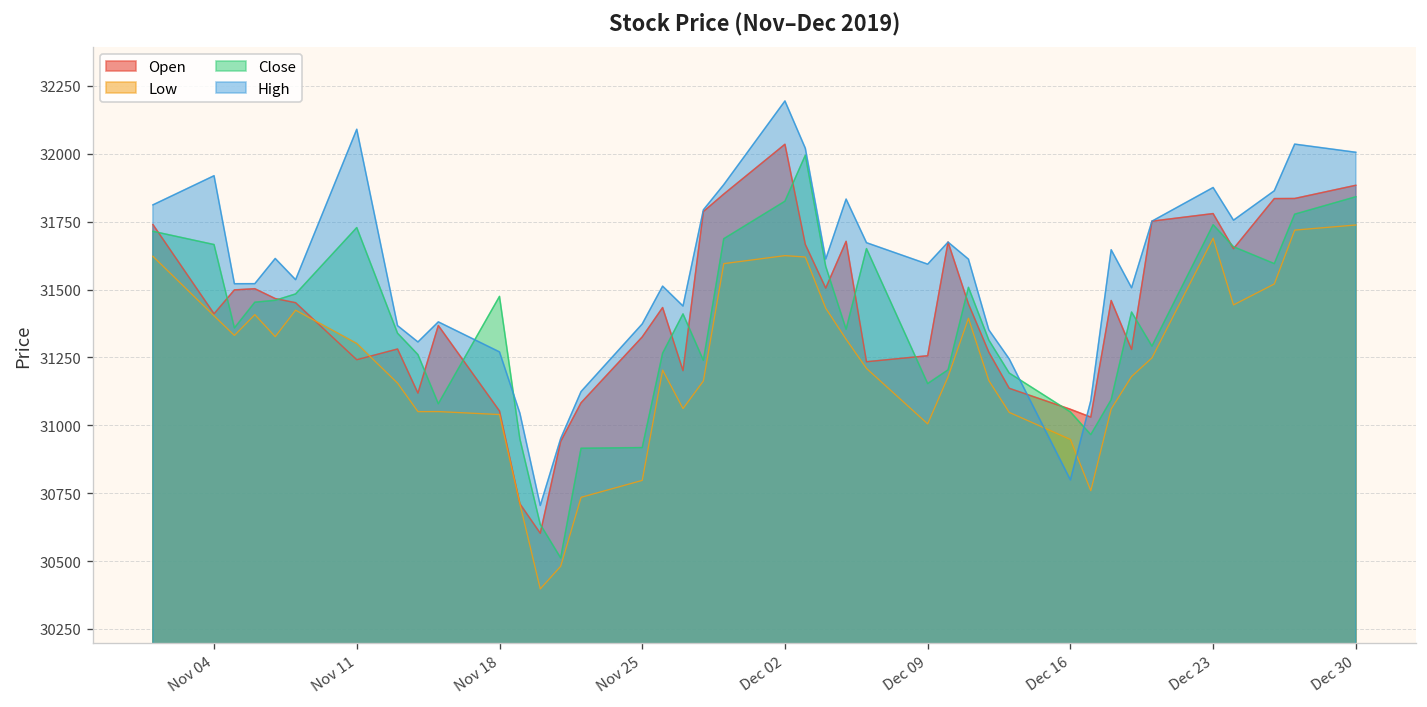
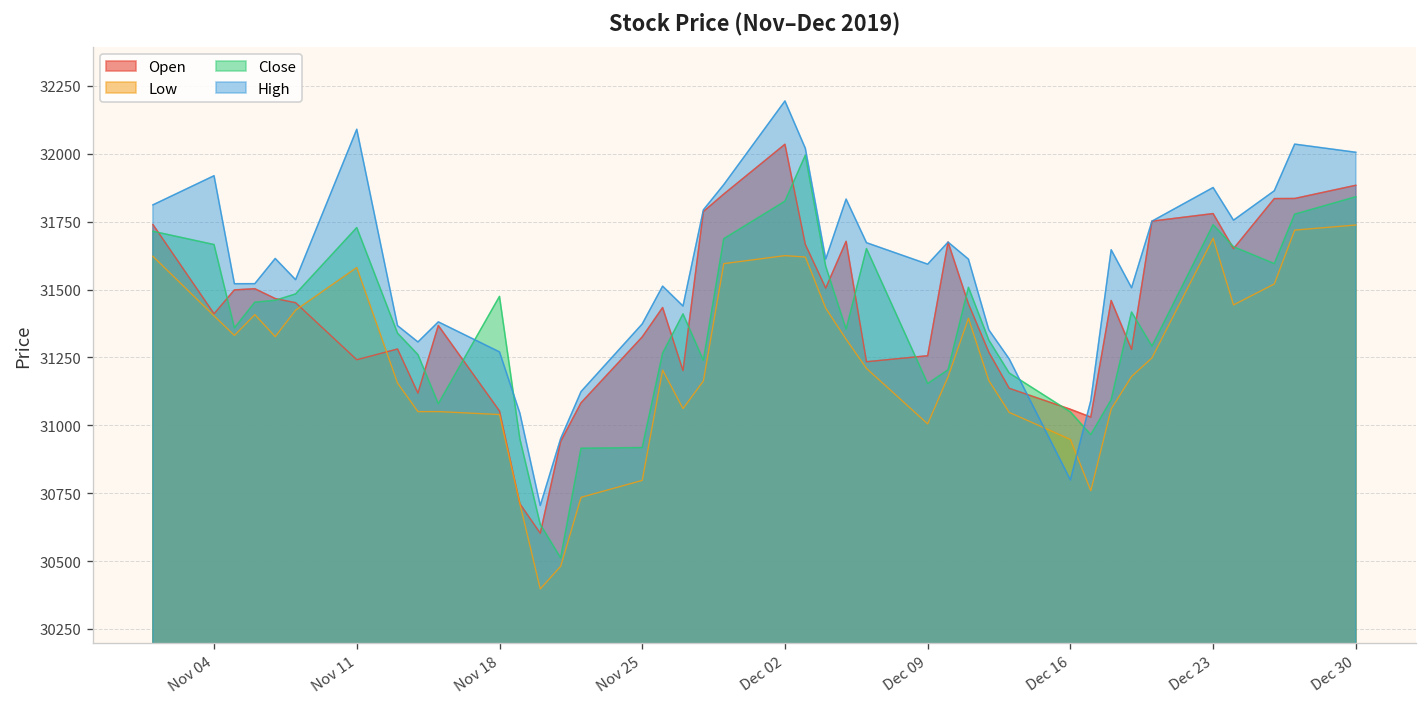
Low, Nov 11: 31300 -> 31580
